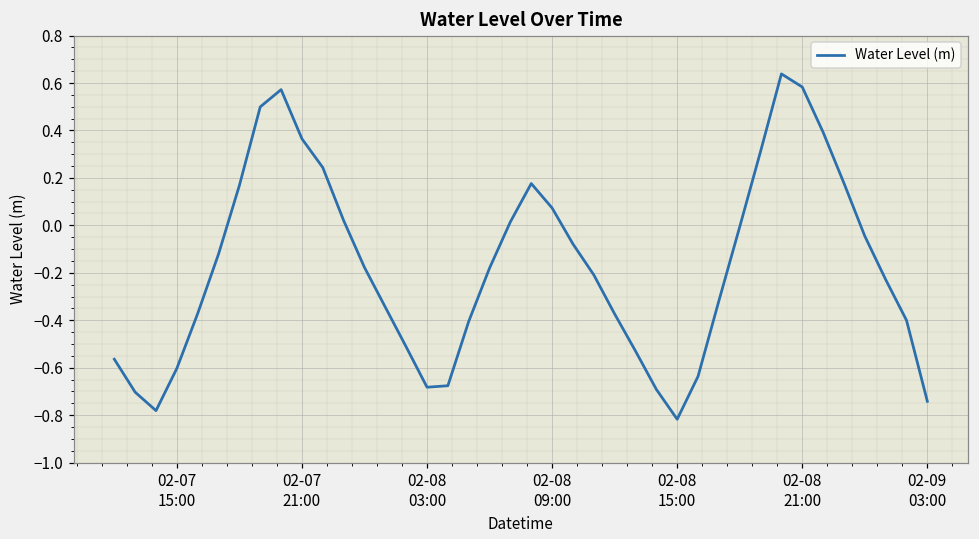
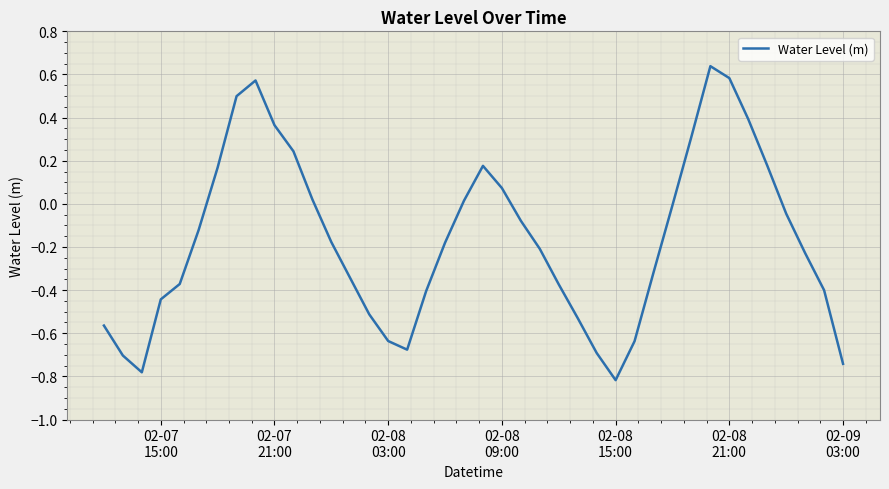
02-07 15:00: -0.60 -> -0.44
02-08 03:00: -0.68 -> -0.64
